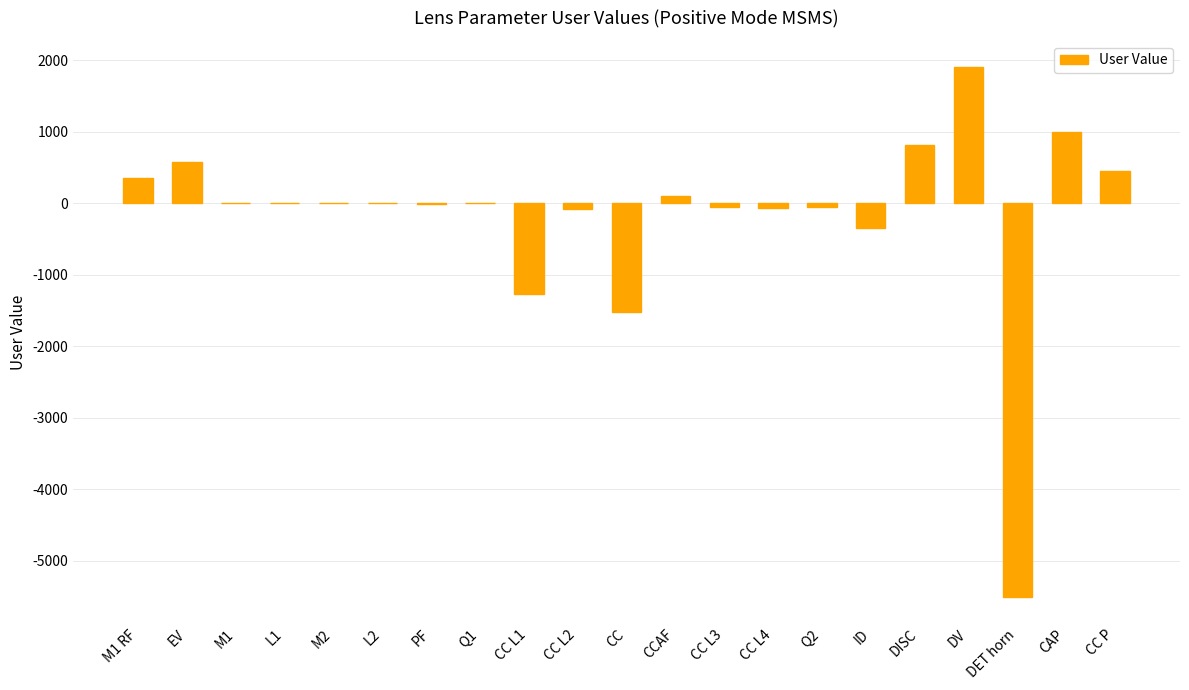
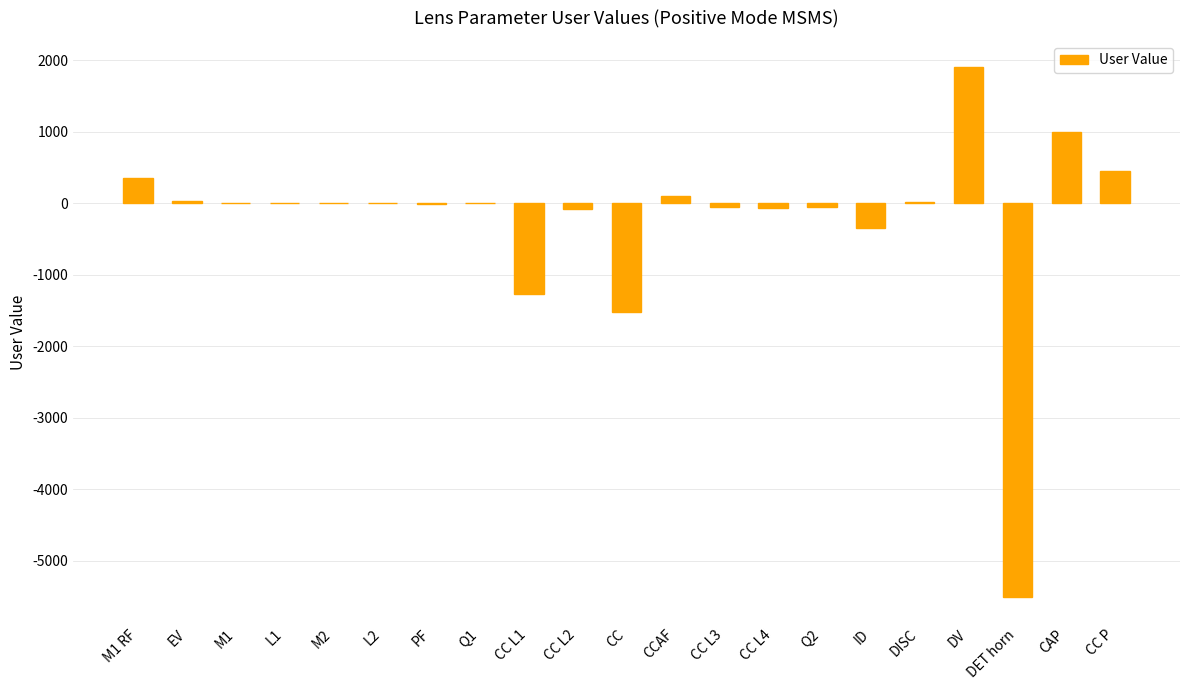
EV: 600 -> 0
DISC: 800 -> 0
